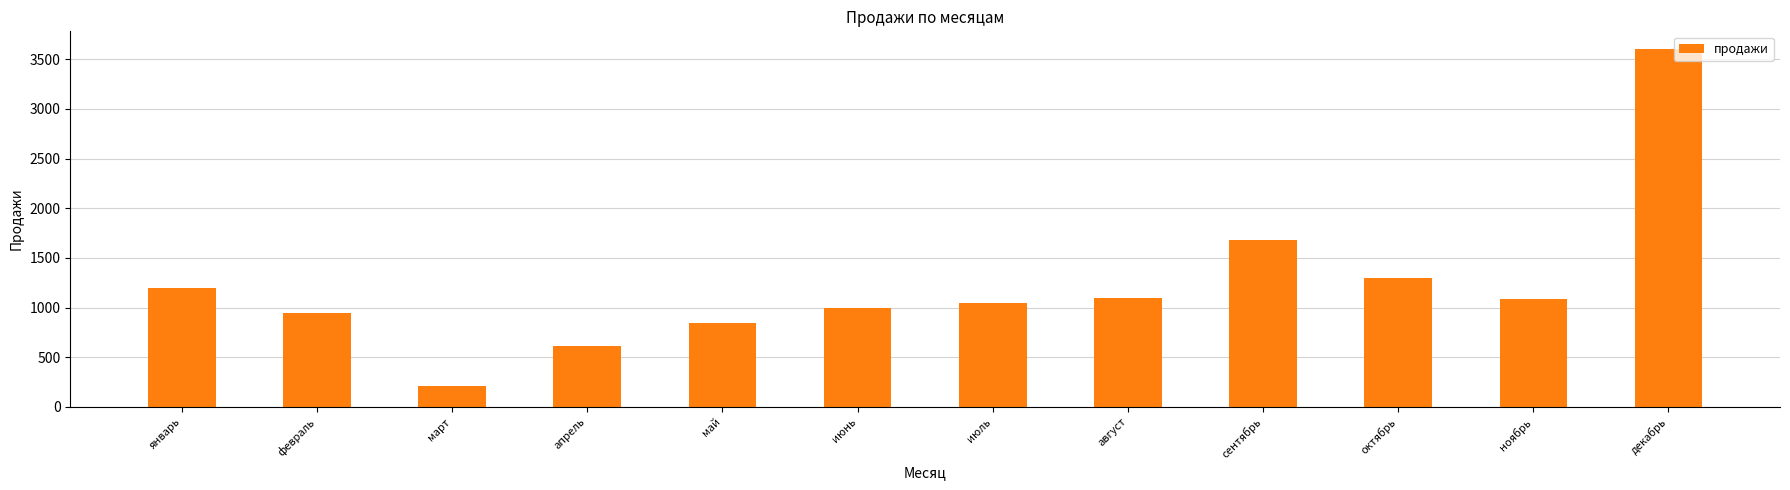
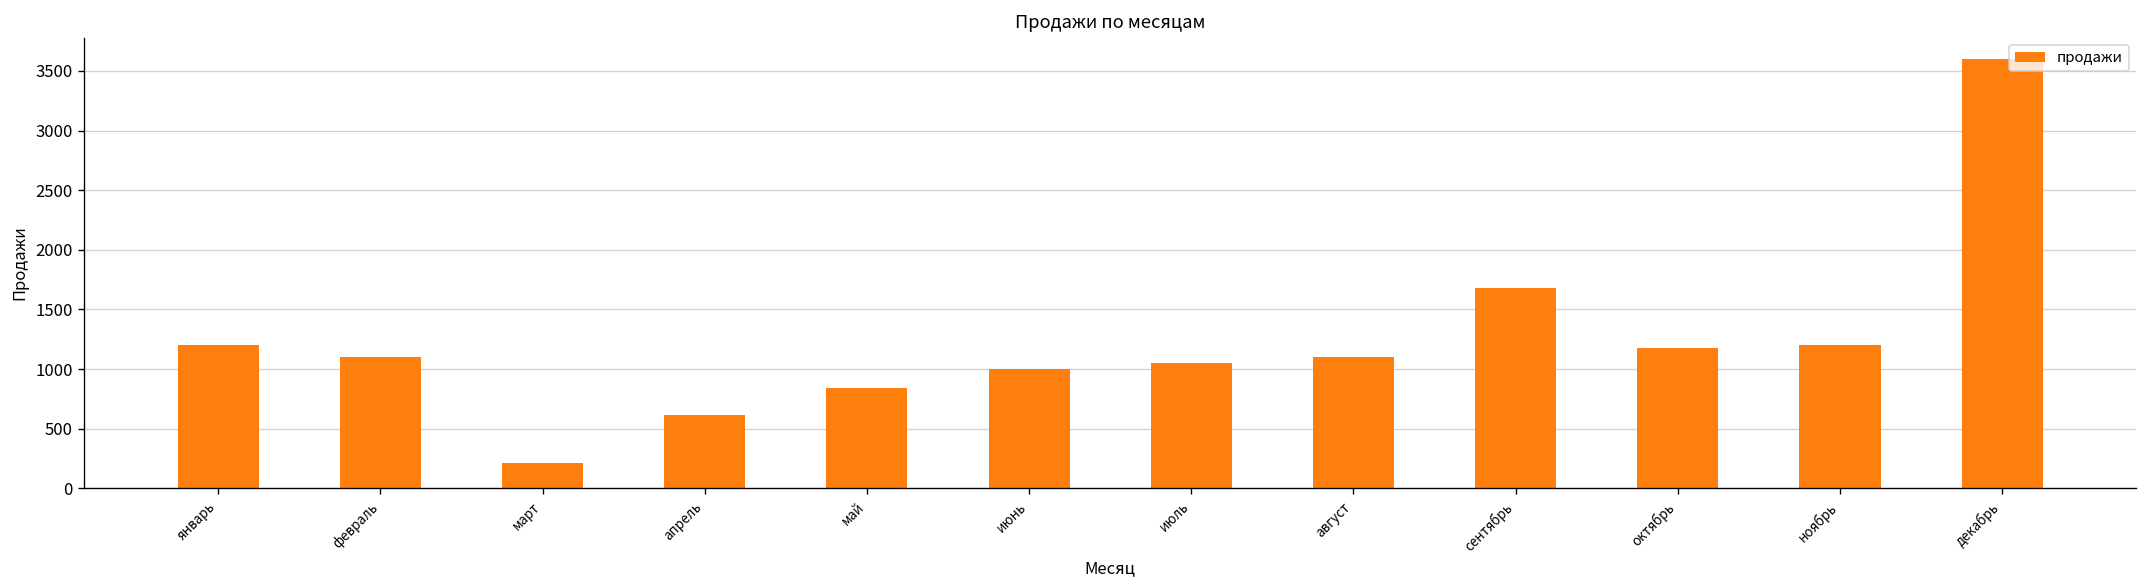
февраль: 900 -> 1100
октябрь: 1300 -> 1200
ноябрь: 1100 -> 1200
